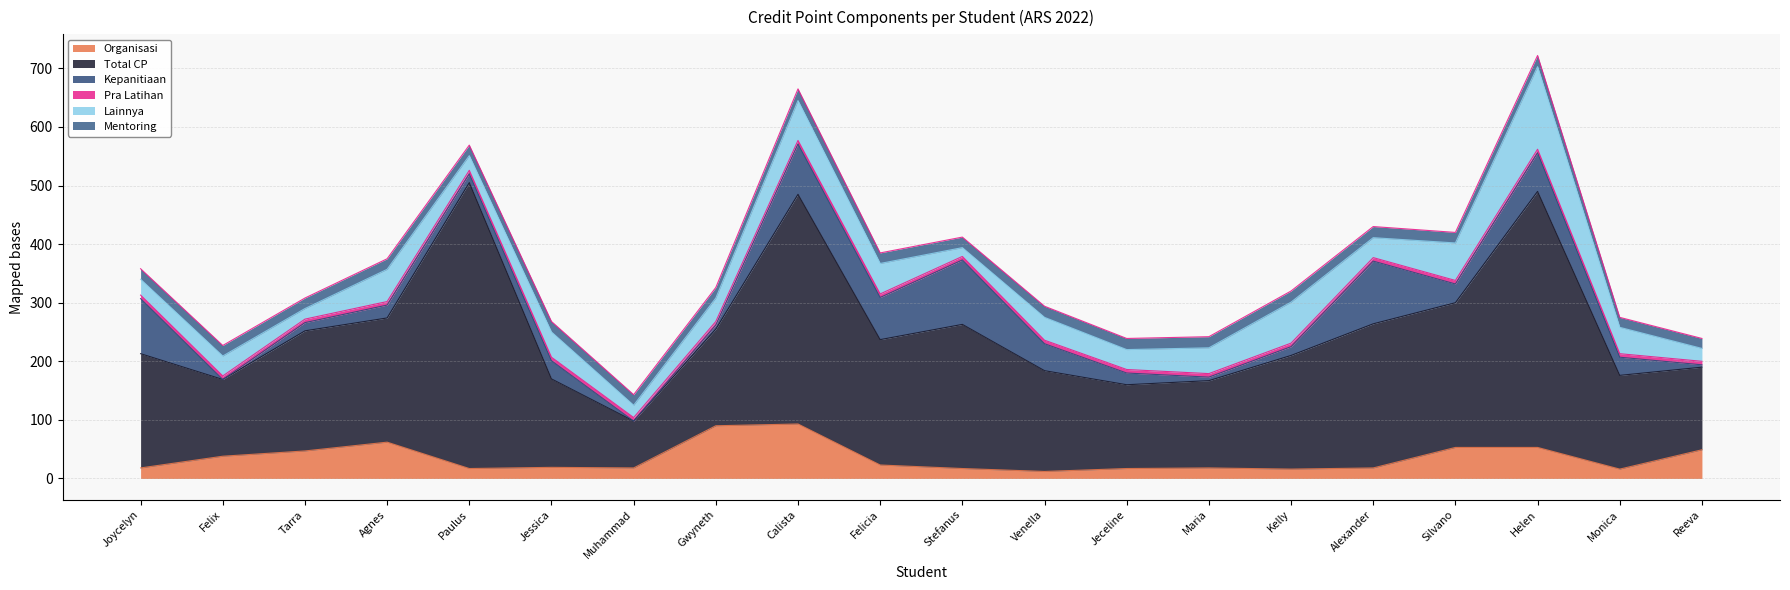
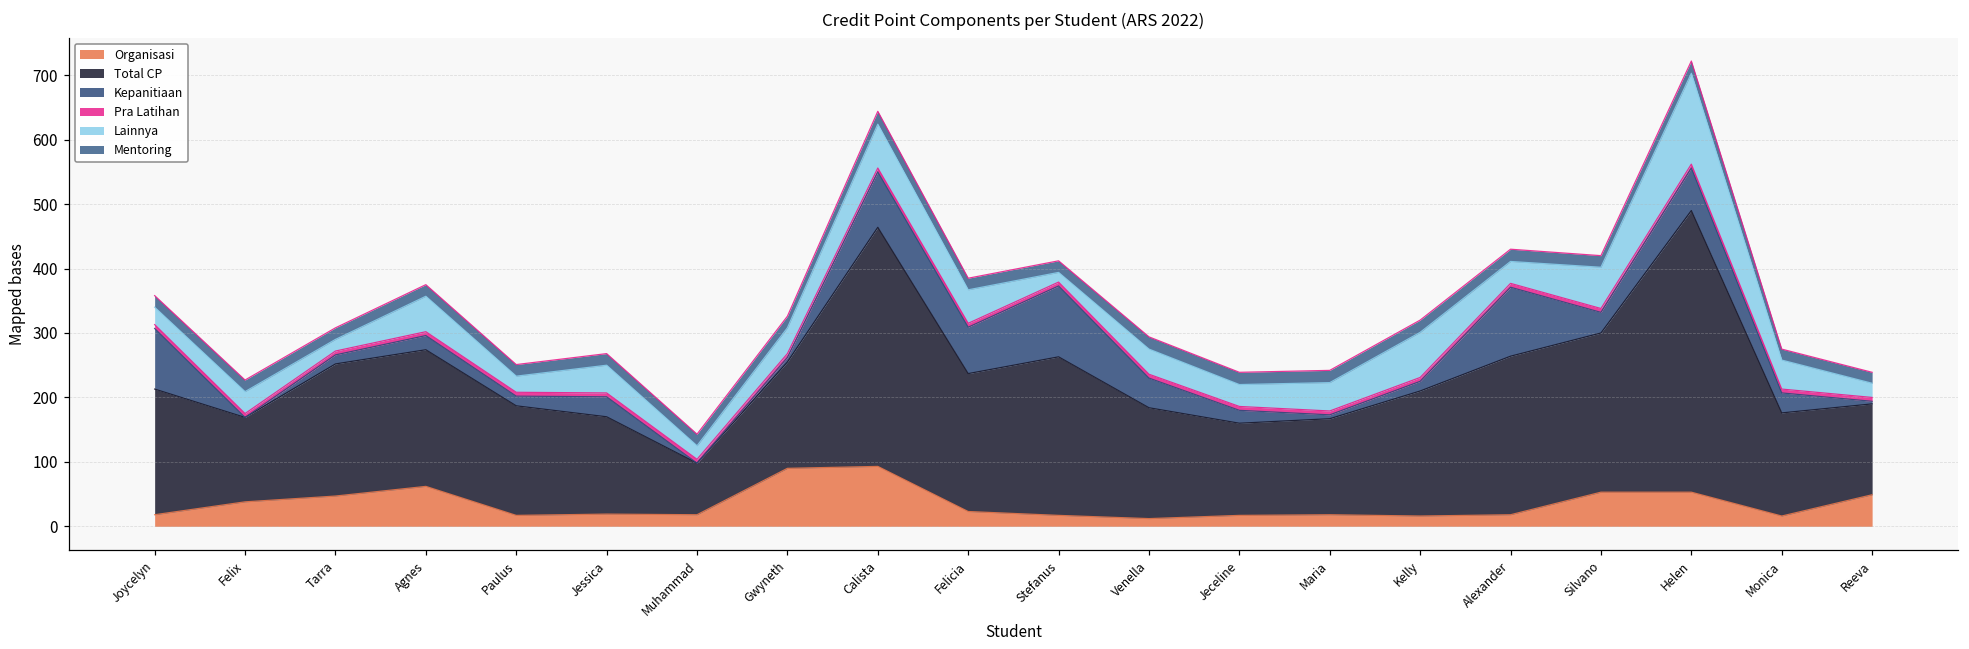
Total CP, Paulus: 490 -> 170
Total CP, Calista: 390 -> 370
